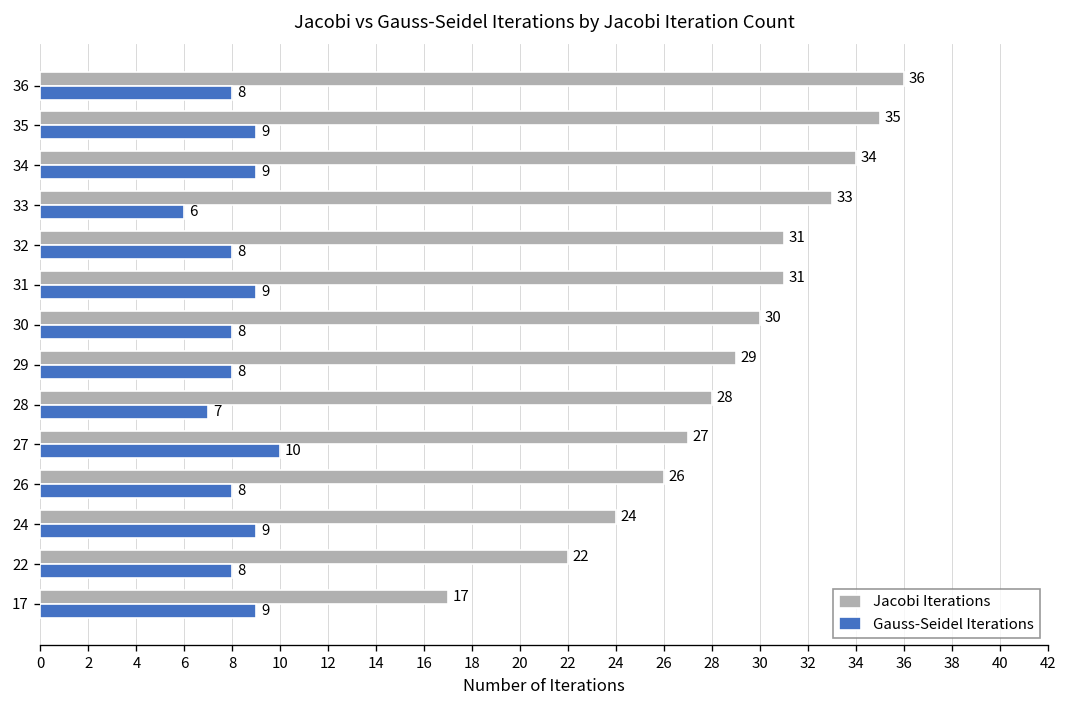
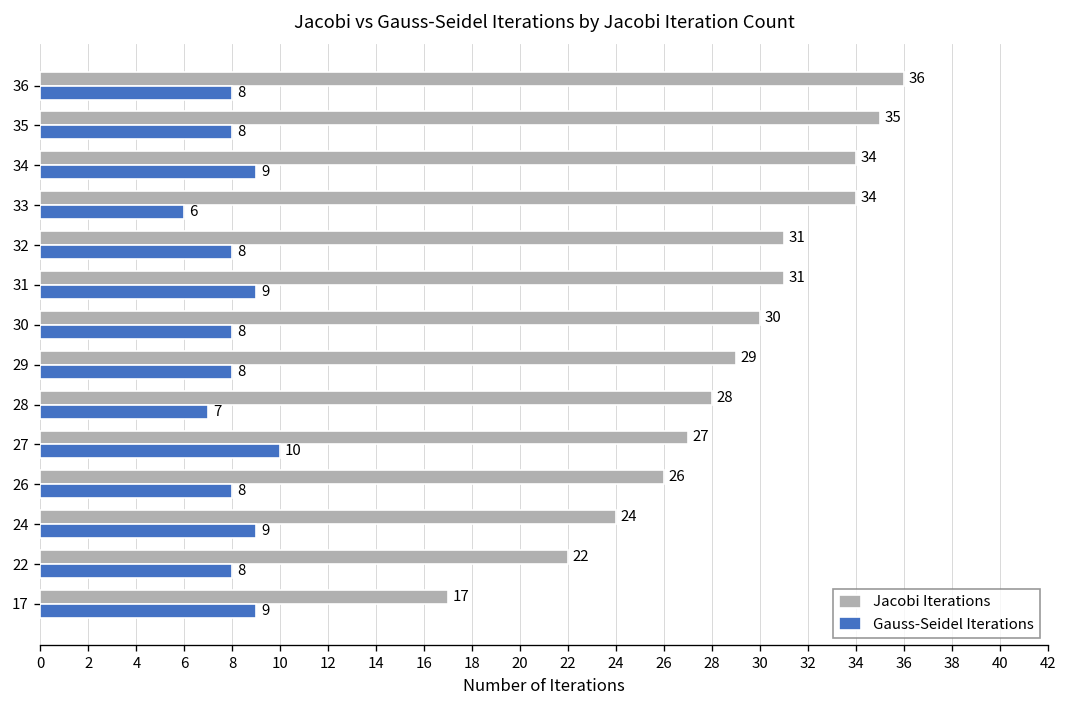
Gauss-Seidel Iterations, 35: 9 -> 8
Jacobi Iterations, 33: 33 -> 34
